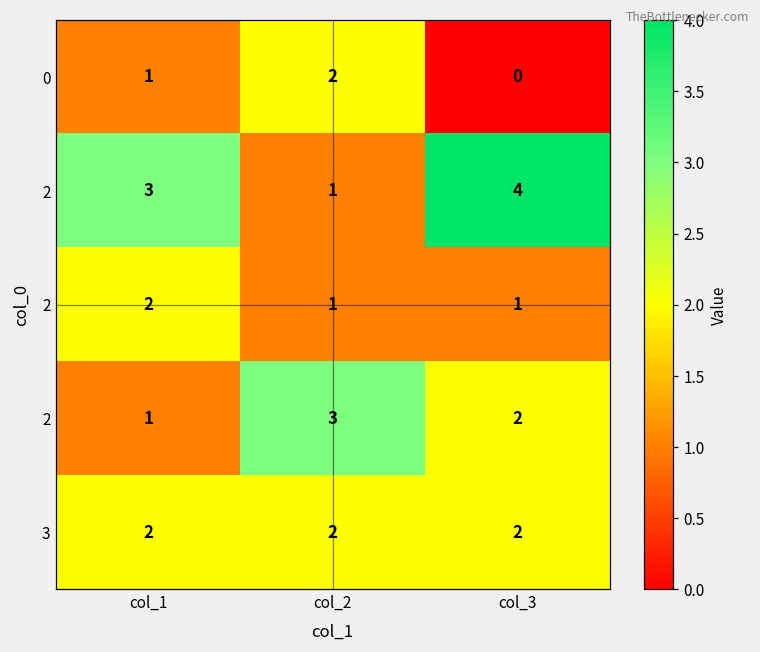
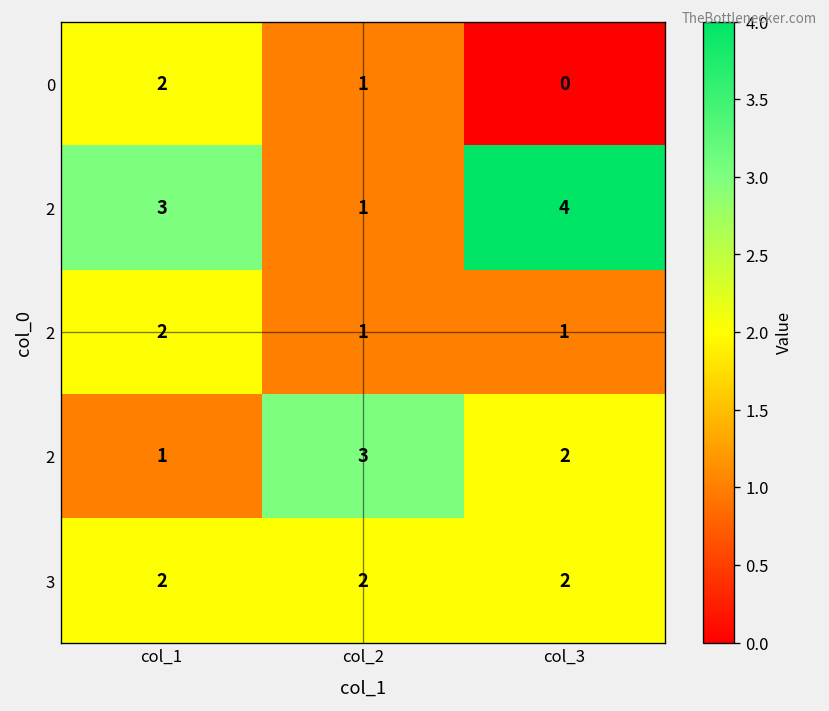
0, col_1: 1 -> 2
0, col_2: 2 -> 1
